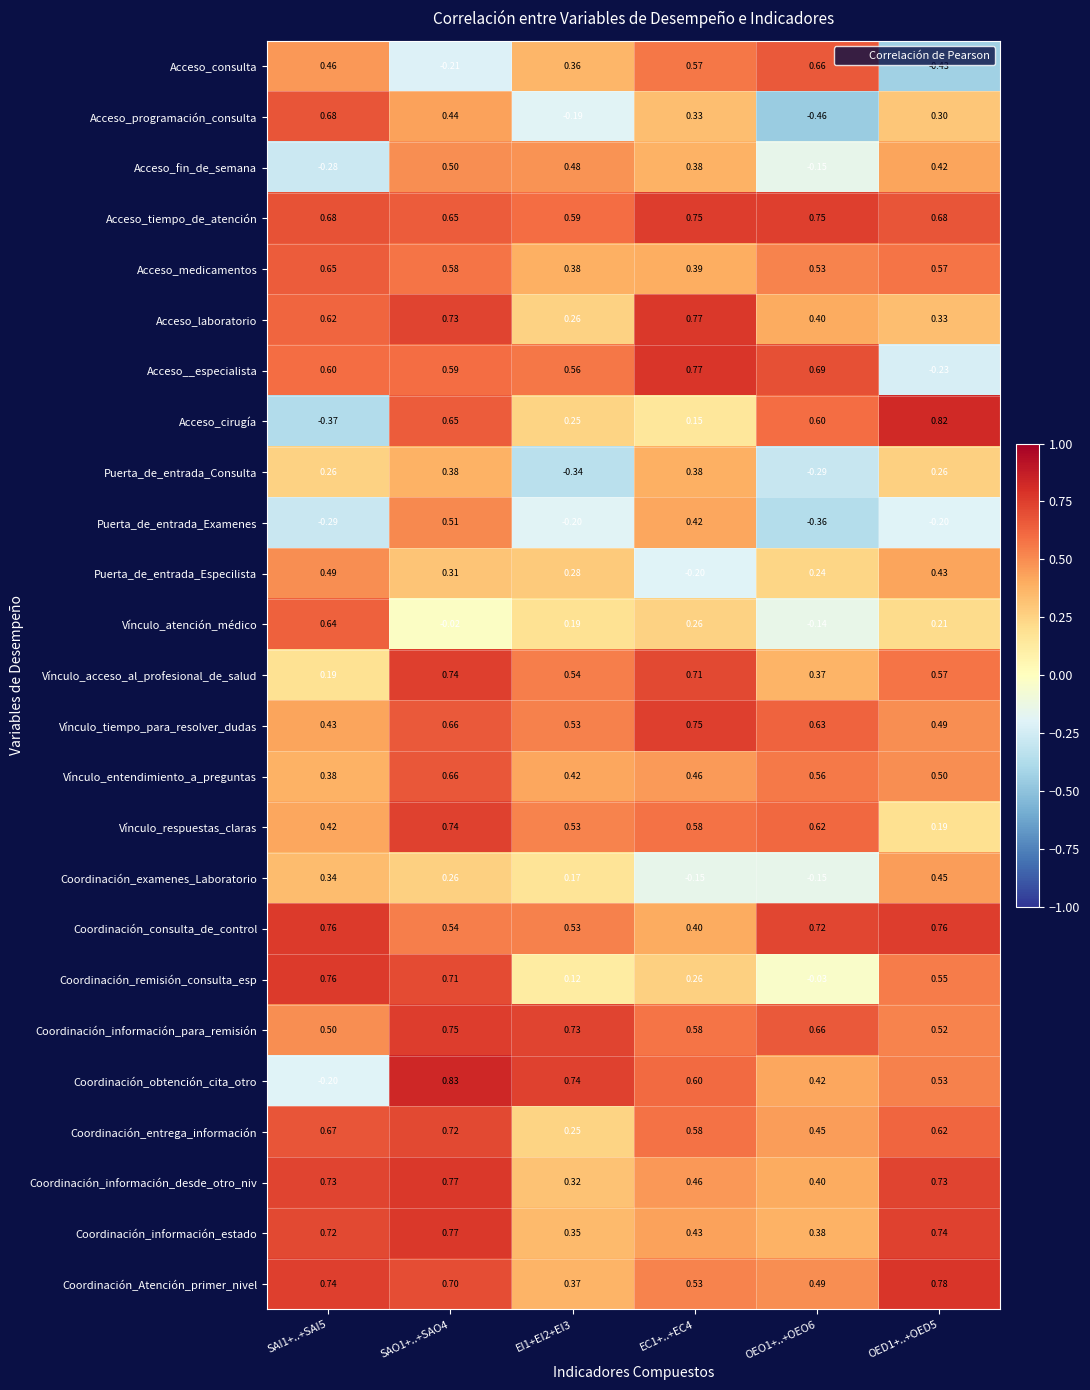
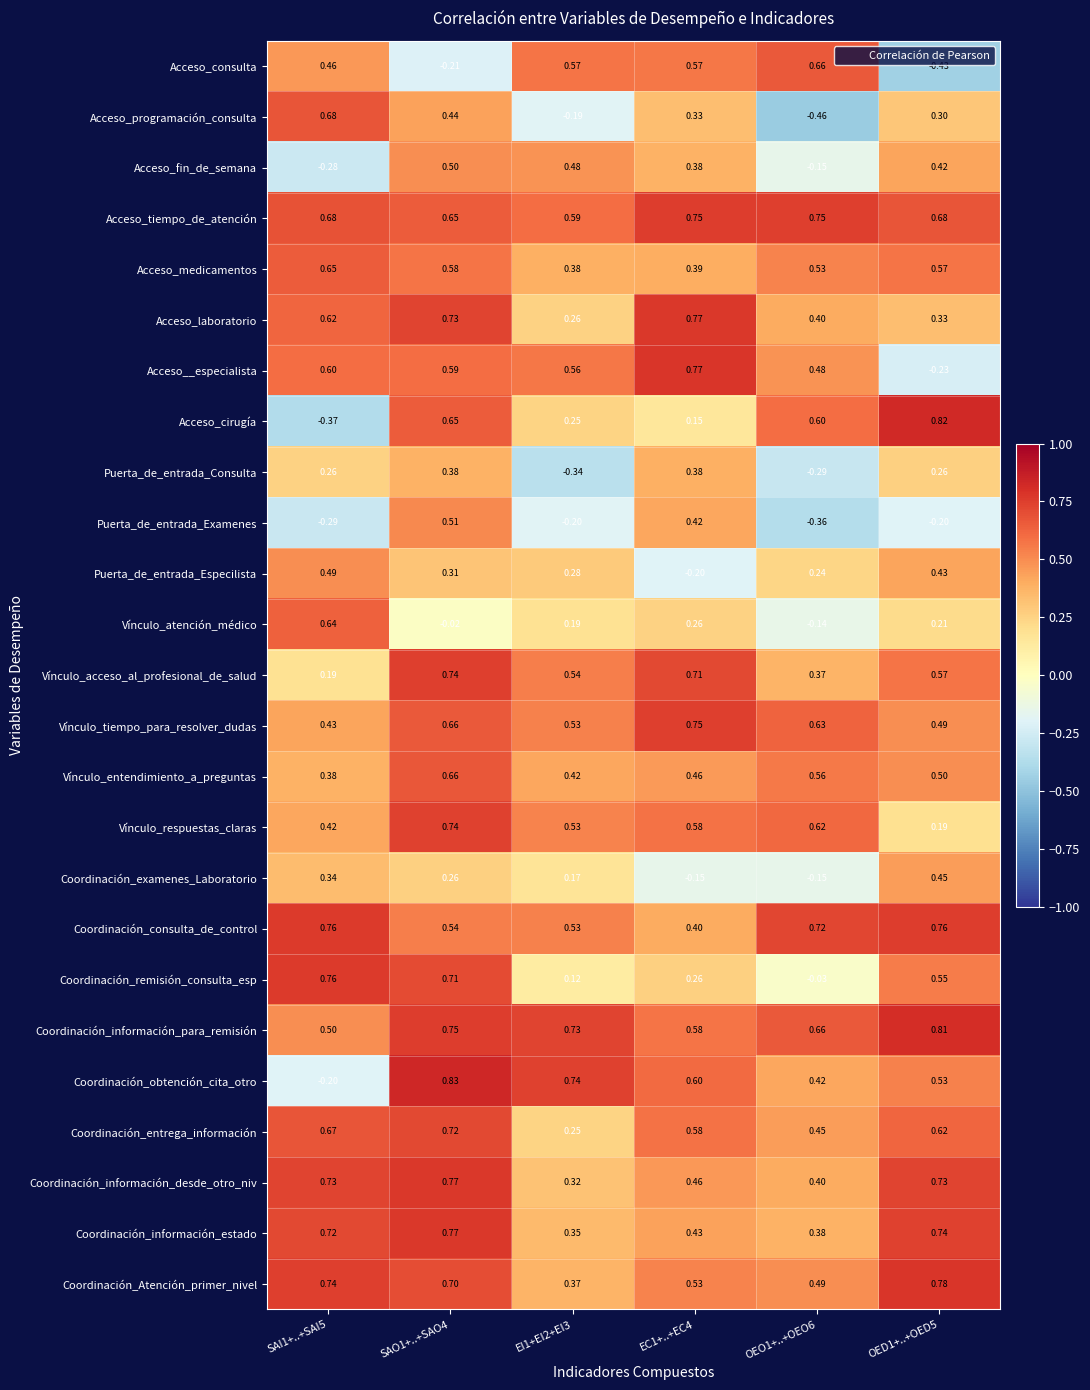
Acceso_consulta, EI1+EI2+EI3: 0.36 -> 0.57
Acceso__especialista, OEO1+..+OEO6: 0.69 -> 0.48
Coordinación_información_para_remisión, OED1+..+OED5: 0.52 -> 0.81
